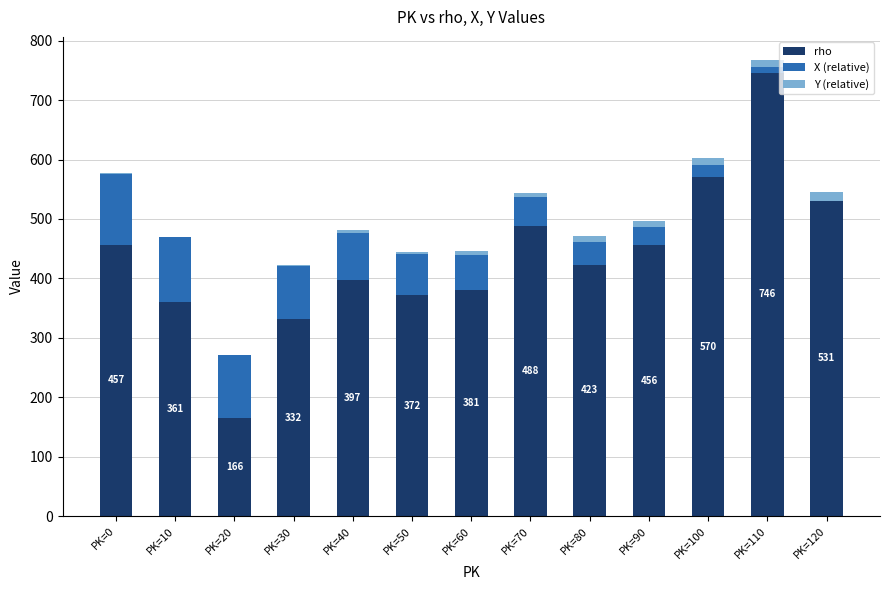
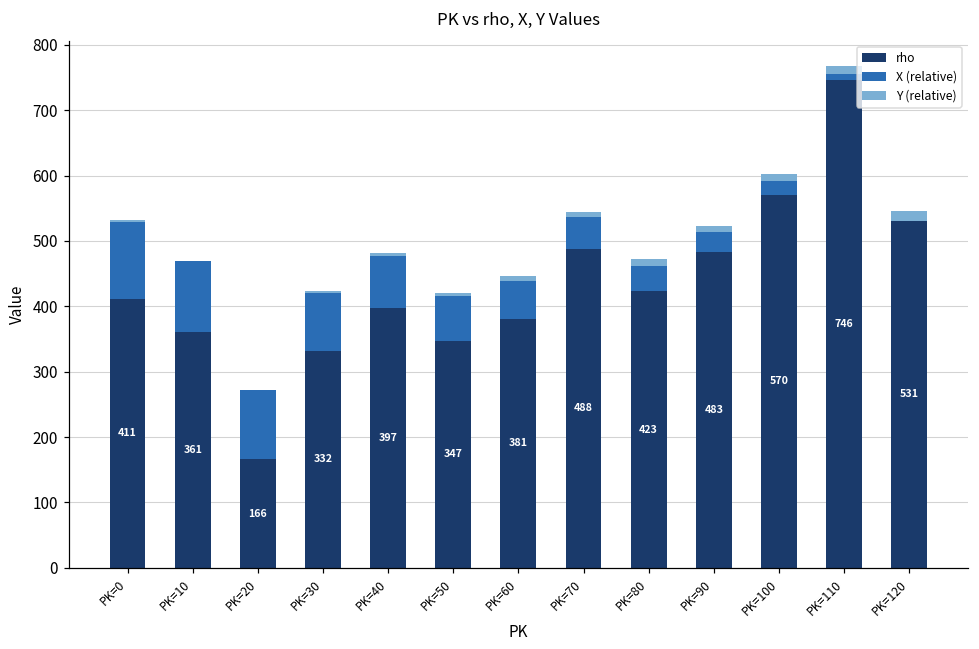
rho, PK=0: 457 -> 411
rho, PK=50: 372 -> 347
rho, PK=90: 456 -> 483
